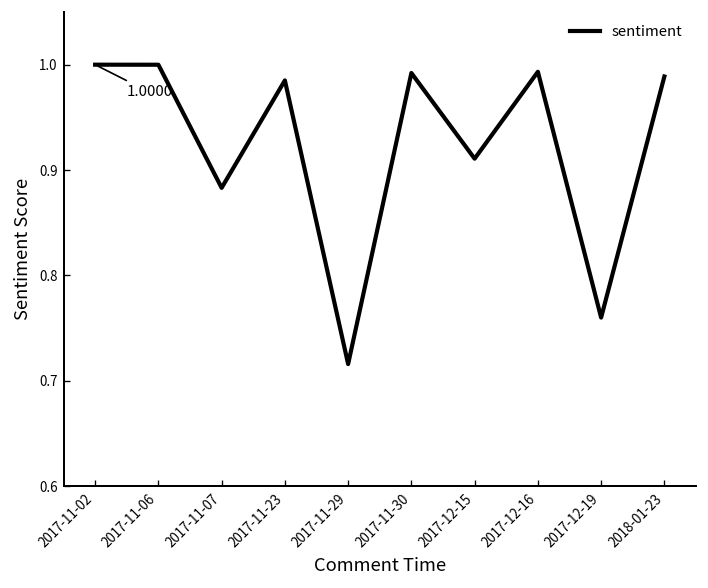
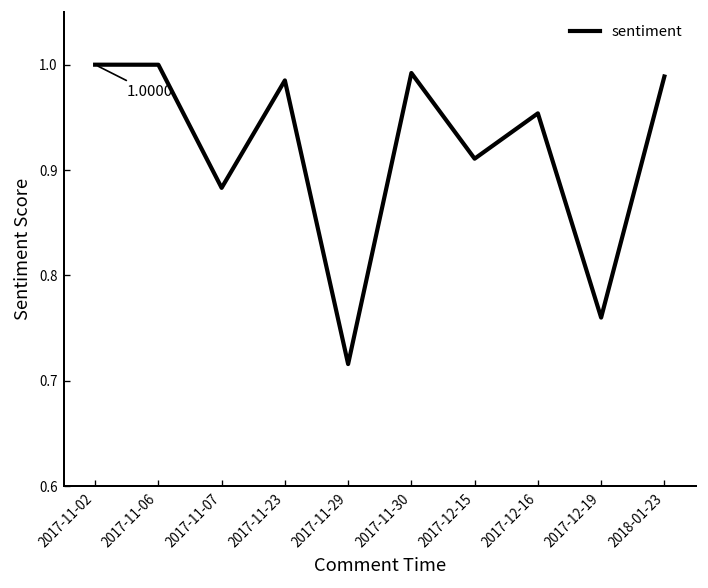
2017-12-16: 0.99 -> 0.95
